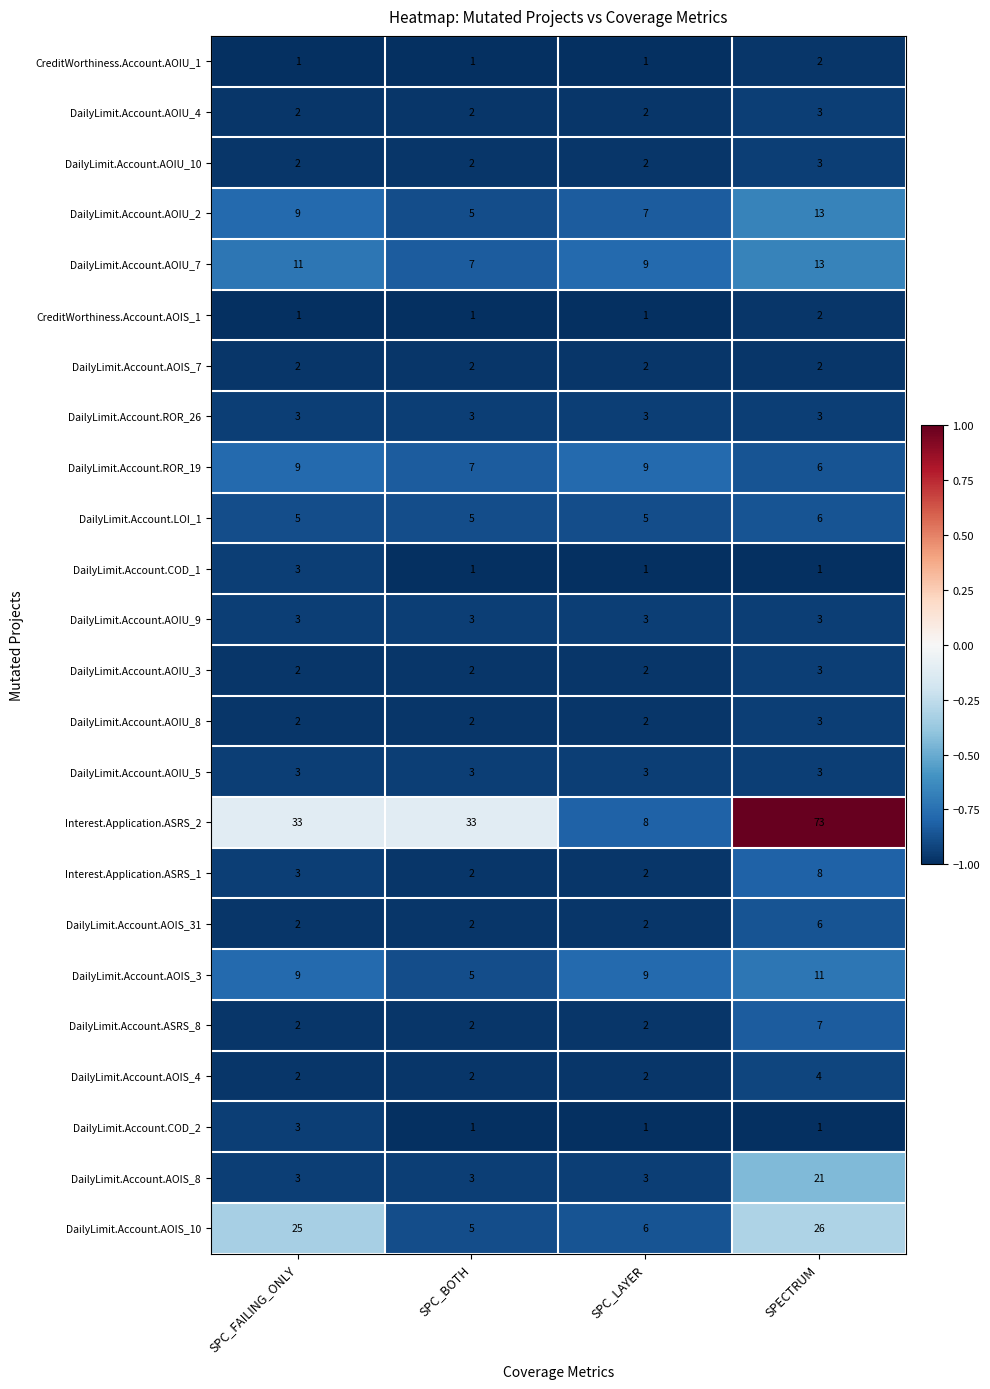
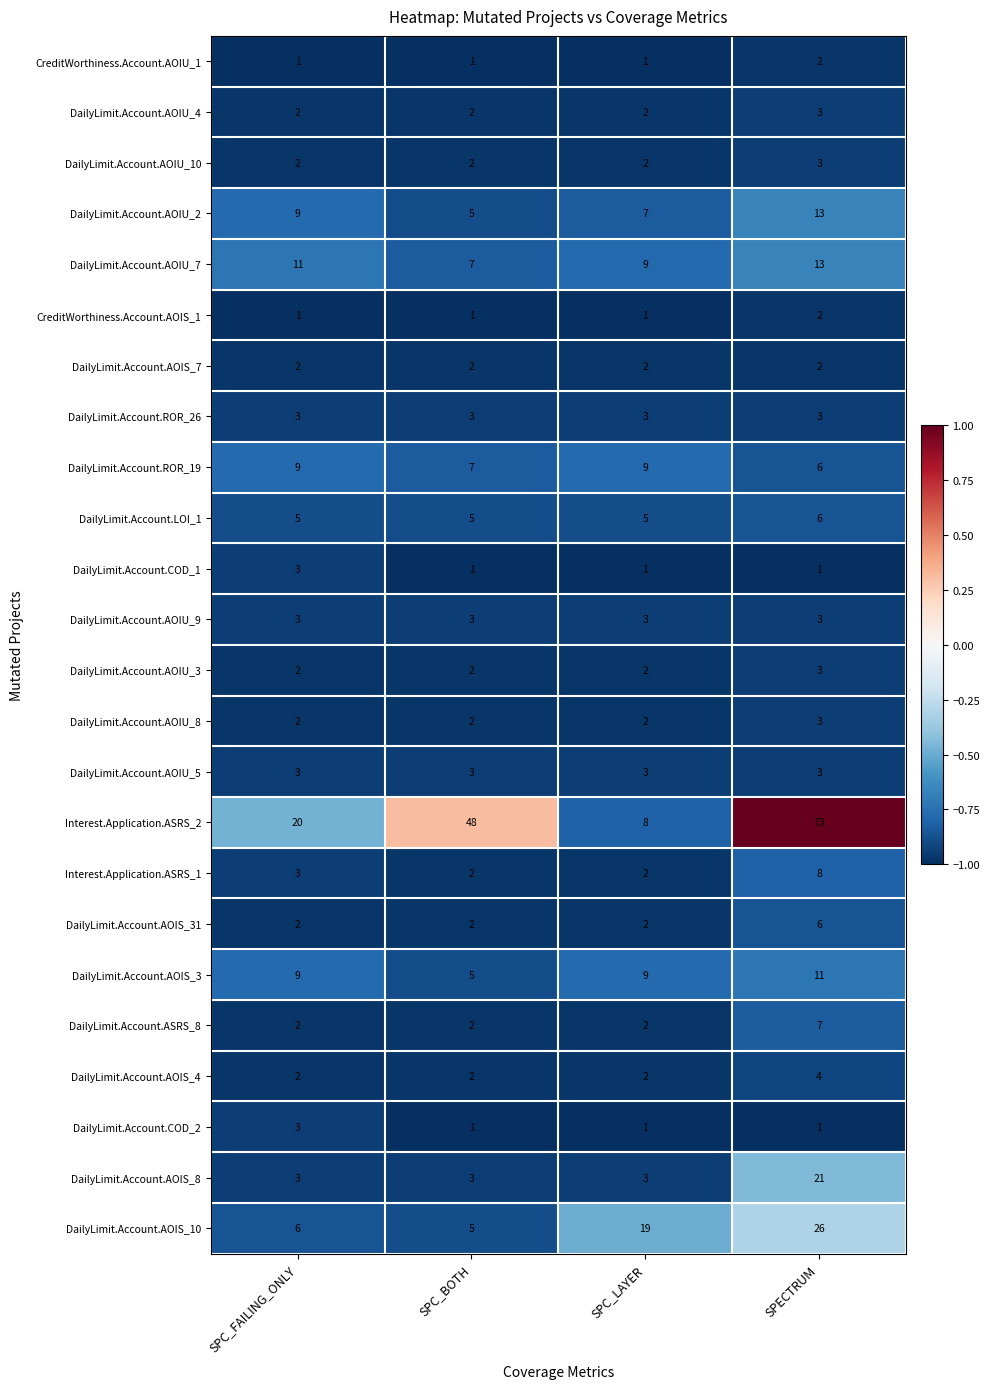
Interest.Application.ASRS_2, SPC_FAILING_ONLY: 33 -> 20
Interest.Application.ASRS_2, SPC_BOTH: 33 -> 48
DailyLimit.Account.AOIS_10, SPC_FAILING_ONLY: 25 -> 6
DailyLimit.Account.AOIS_10, SPC_LAYER: 6 -> 19
